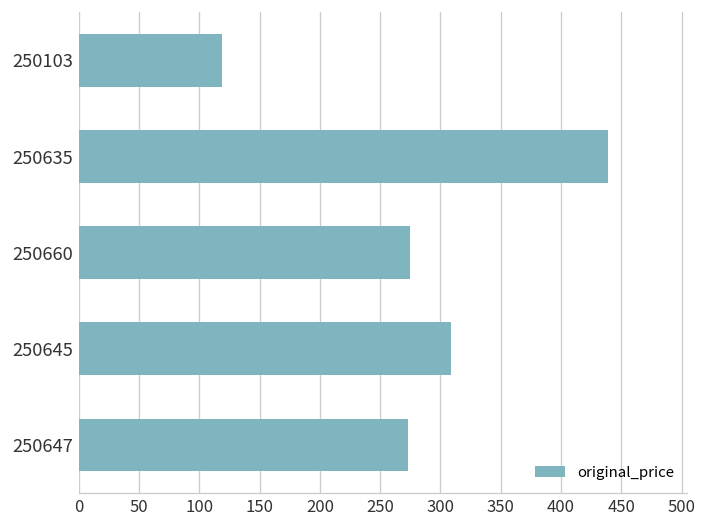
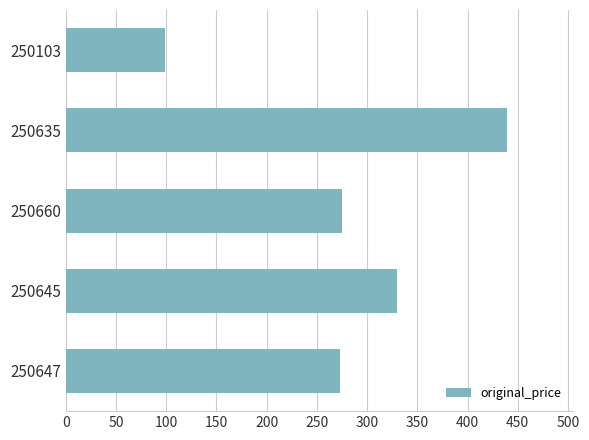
250103: 119 -> 99
250645: 309 -> 330
